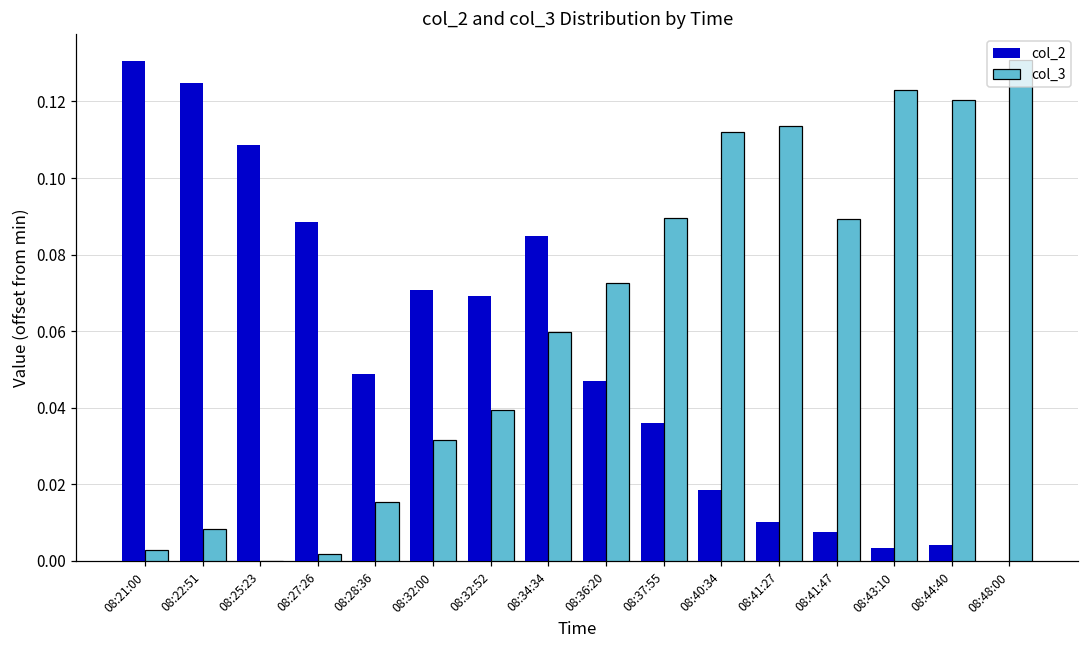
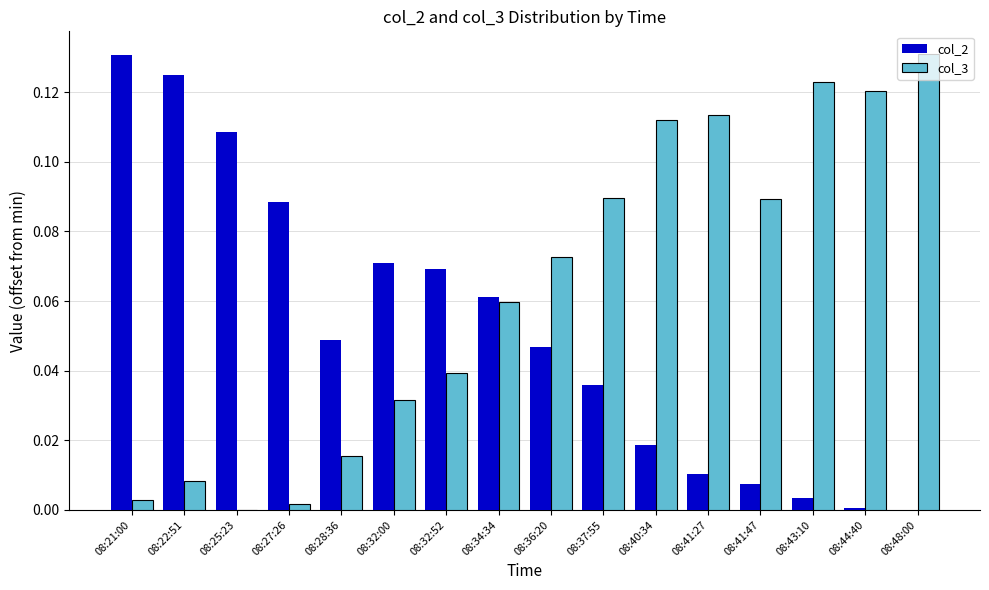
col_2, 08:34:34: 0.085 -> 0.061
col_2, 08:44:40: 0.004 -> 0.001
